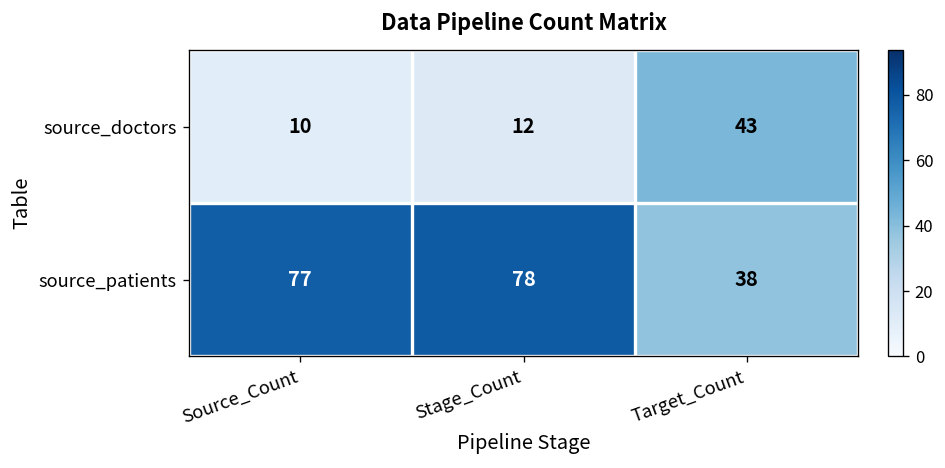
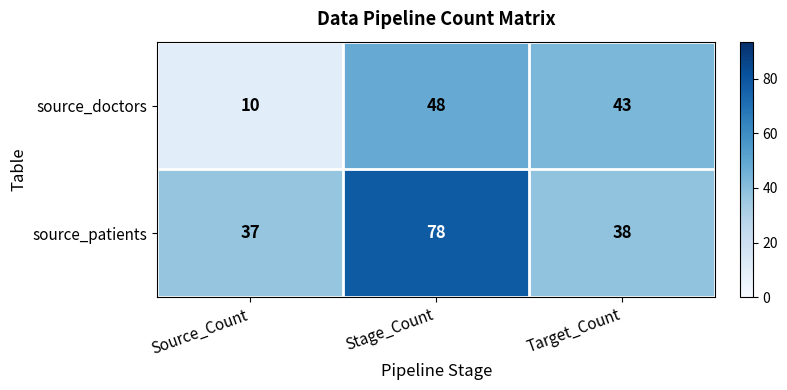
source_doctors, Stage_Count: 12 -> 48
source_patients, Source_Count: 77 -> 37
